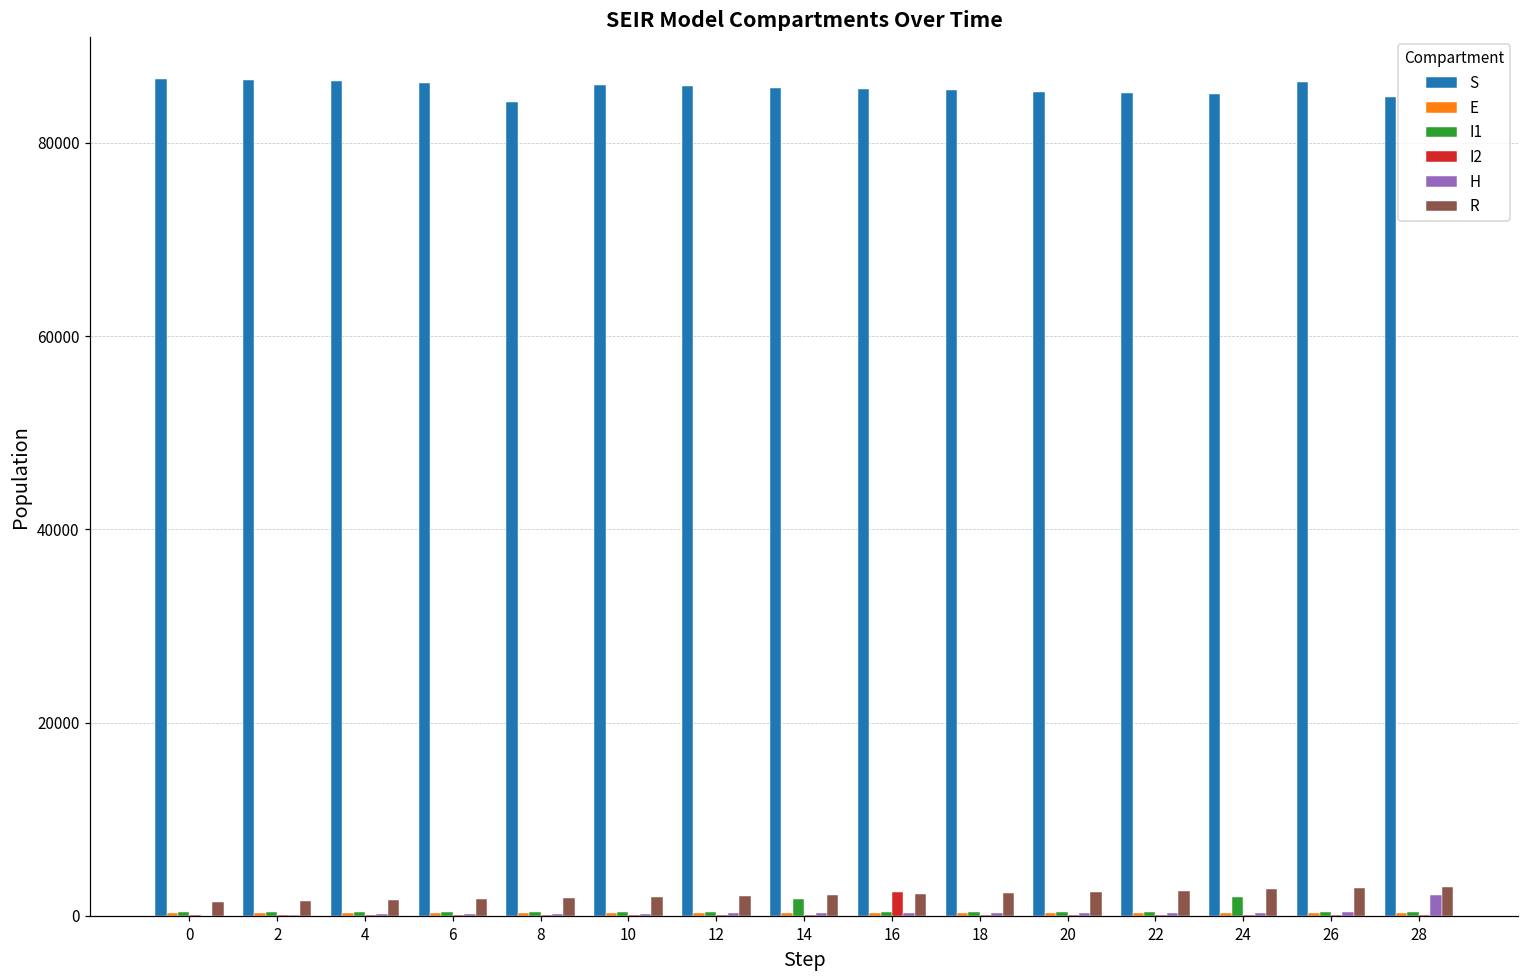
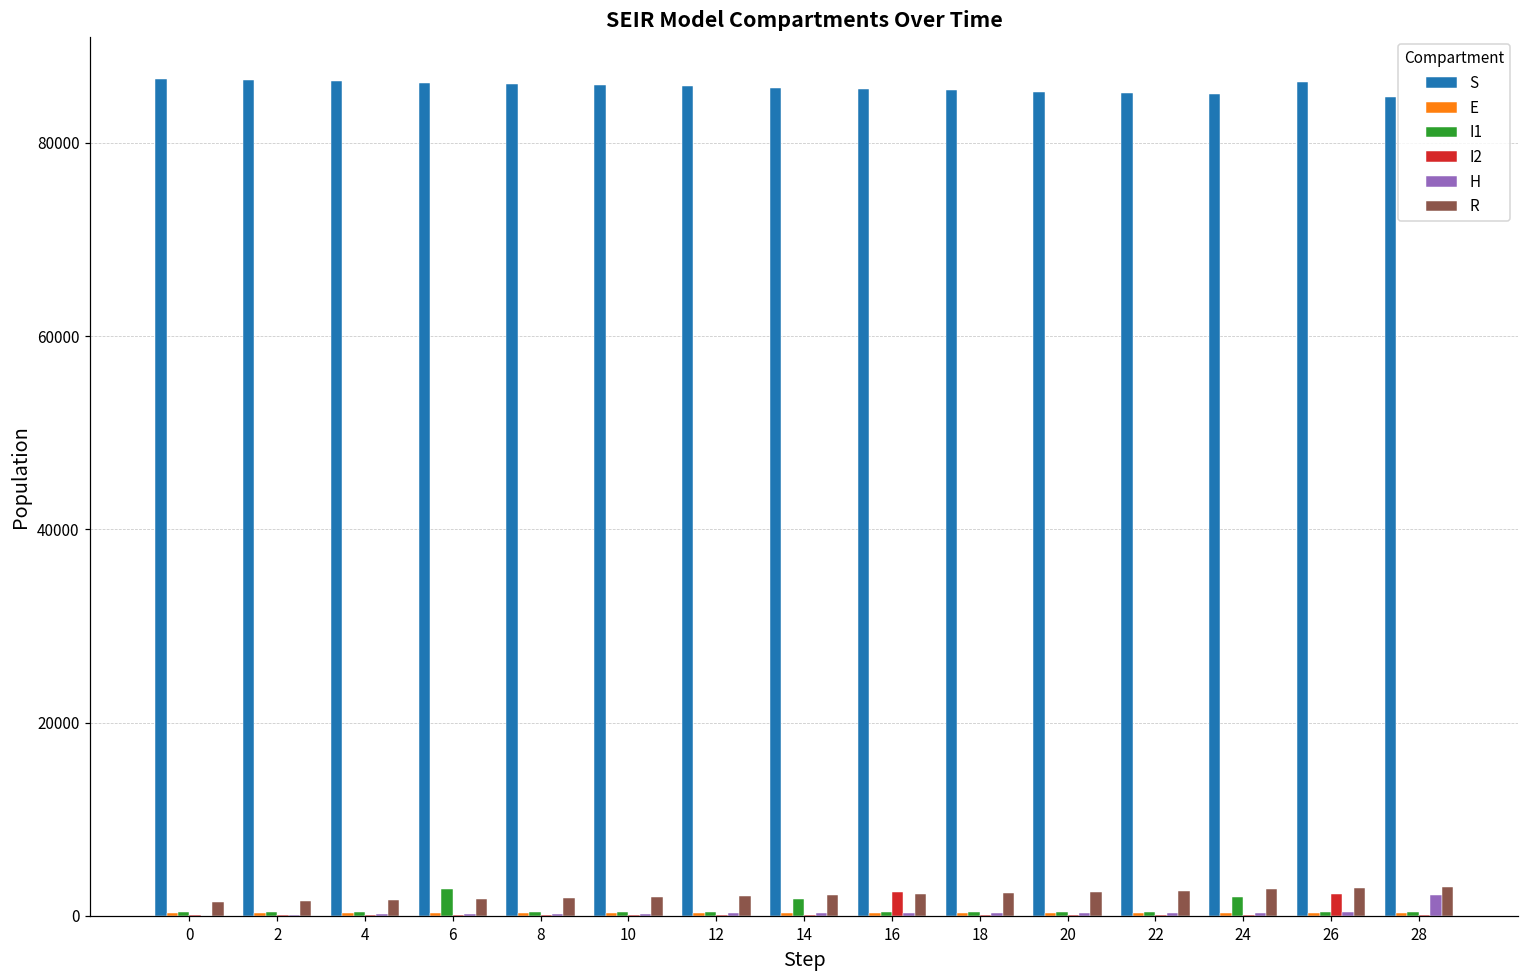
I1, 6: 0 -> 3000
S, 8: 84000 -> 86000
I2, 26: 0 -> 2000
